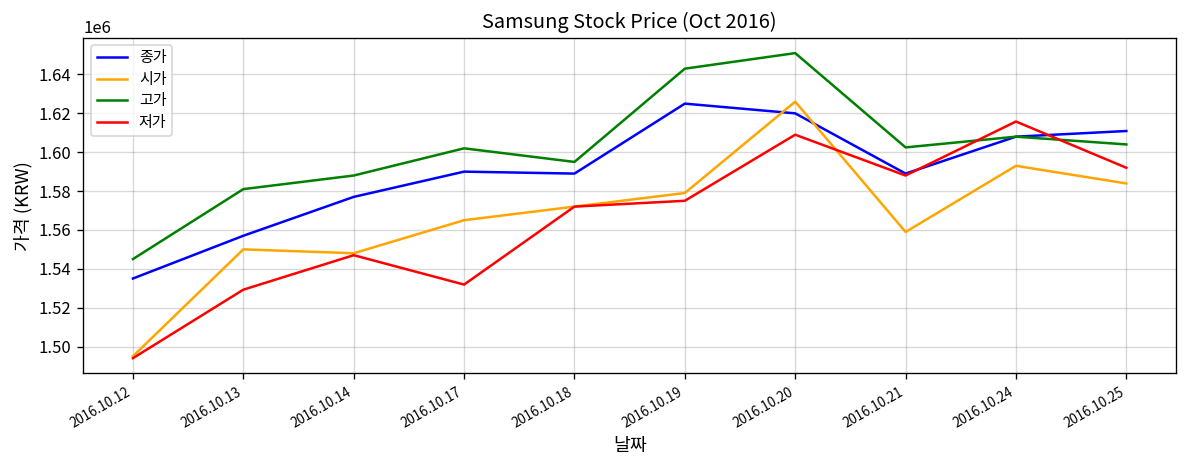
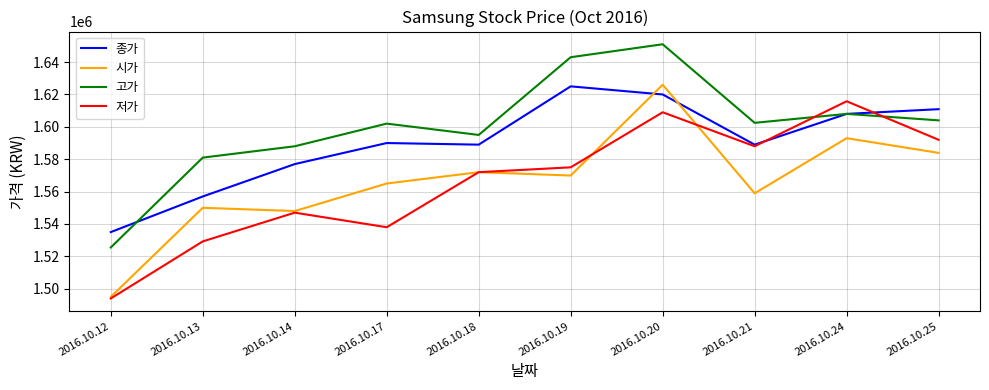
고가, 2016.10.12: 1545000 -> 1526000
저가, 2016.10.17: 1532000 -> 1538000
시가, 2016.10.19: 1579000 -> 1570000
